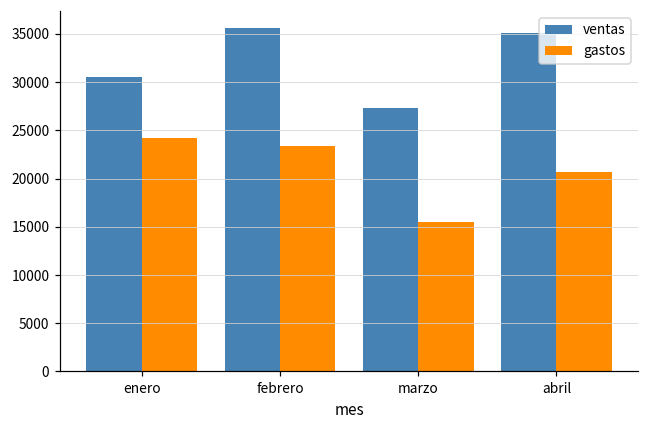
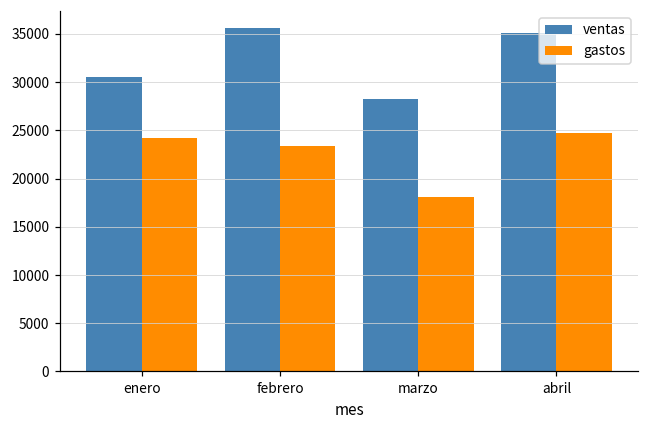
ventas, marzo: 27000 -> 28000
gastos, marzo: 16000 -> 18000
gastos, abril: 21000 -> 25000
